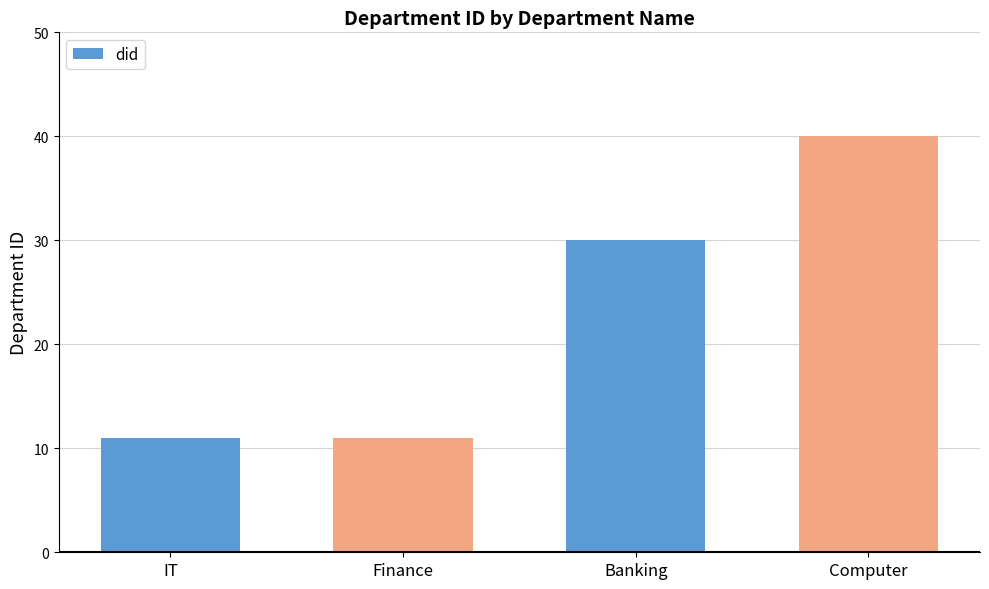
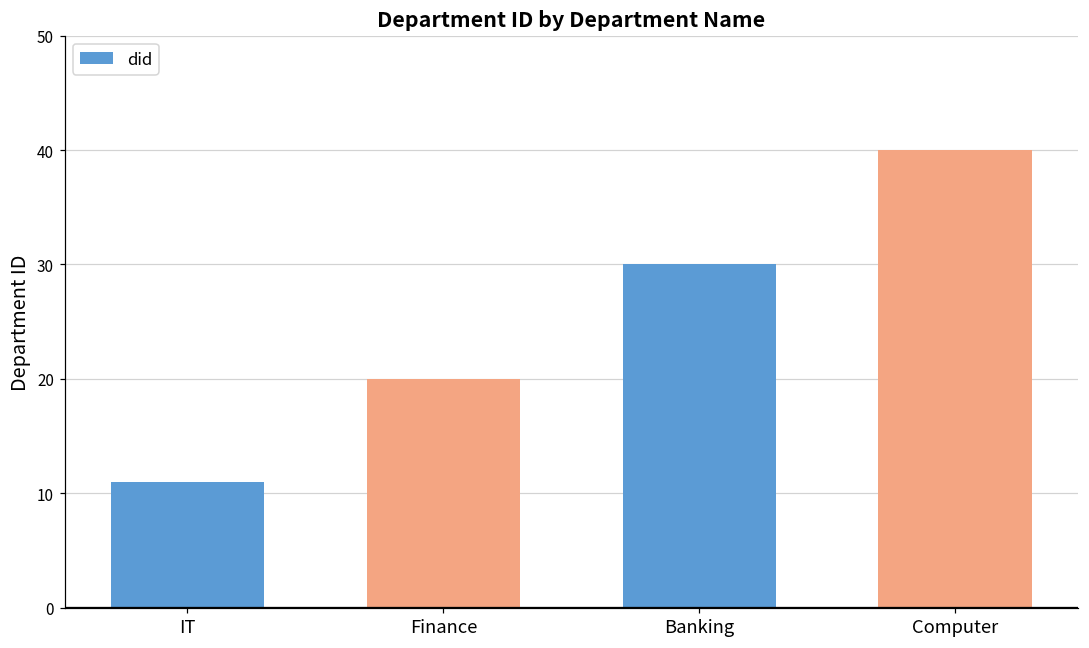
Finance: 11 -> 20
